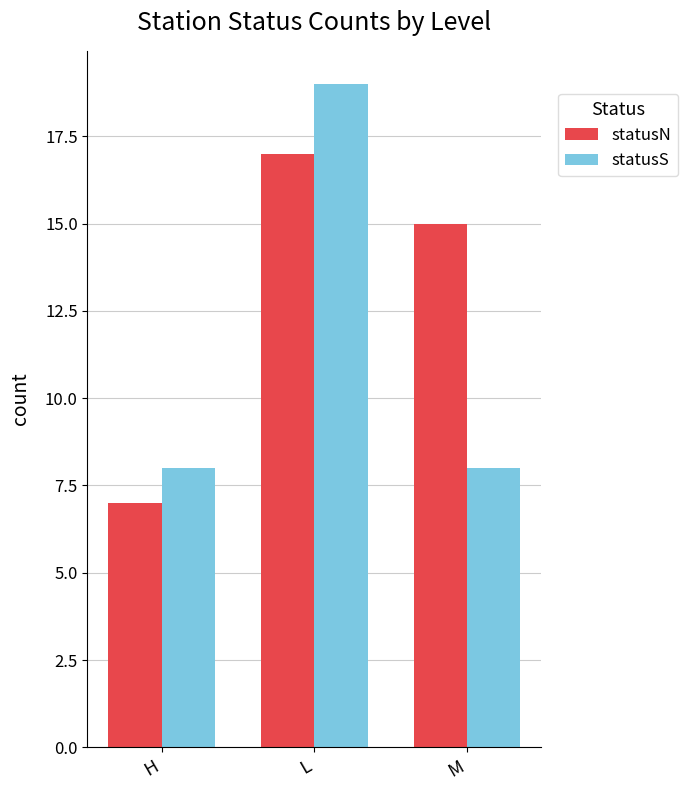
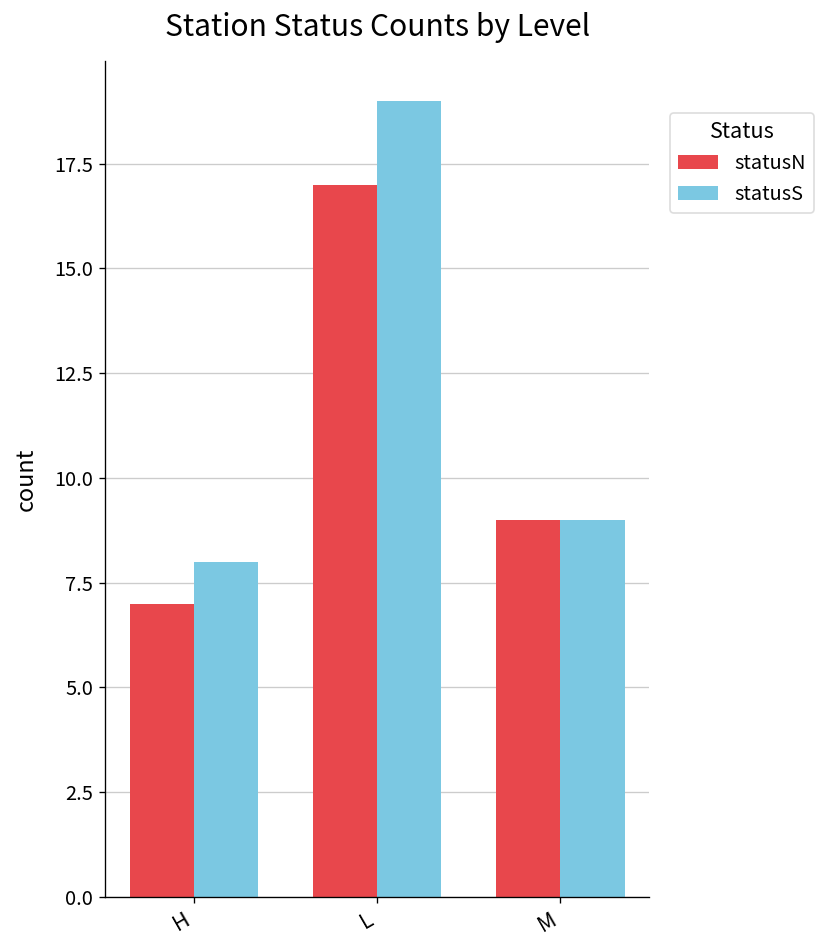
statusN, M: 15 -> 9
statusS, M: 8 -> 9
